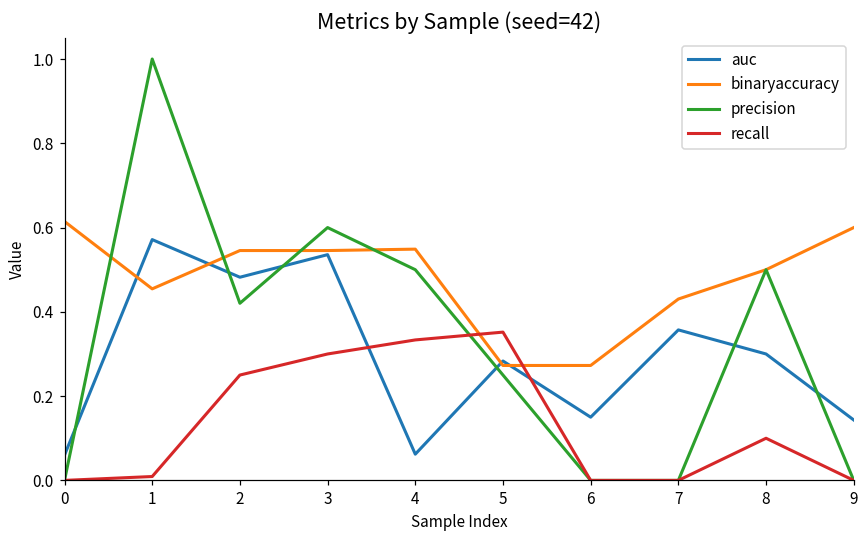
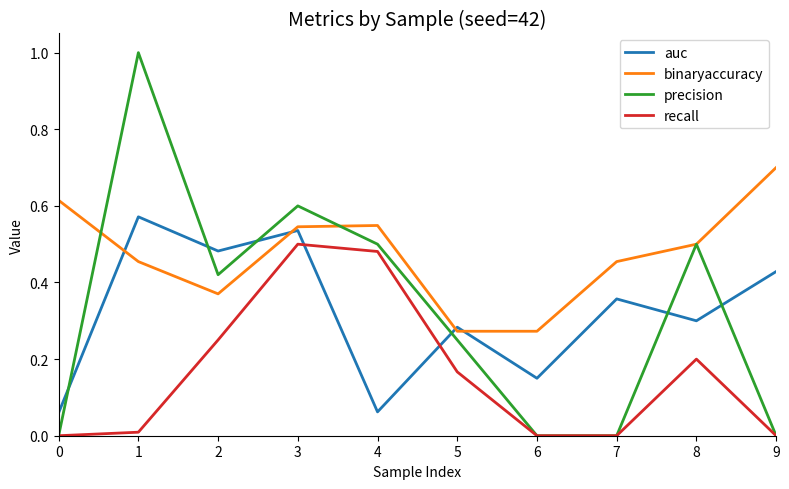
binaryaccuracy, 2: 0.55 -> 0.37
recall, 3: 0.3 -> 0.5
recall, 4: 0.33 -> 0.48
recall, 5: 0.35 -> 0.17
binaryaccuracy, 7: 0.43 -> 0.45
recall, 8: 0.1 -> 0.2
auc, 9: 0.14 -> 0.43
binaryaccuracy, 9: 0.6 -> 0.7
